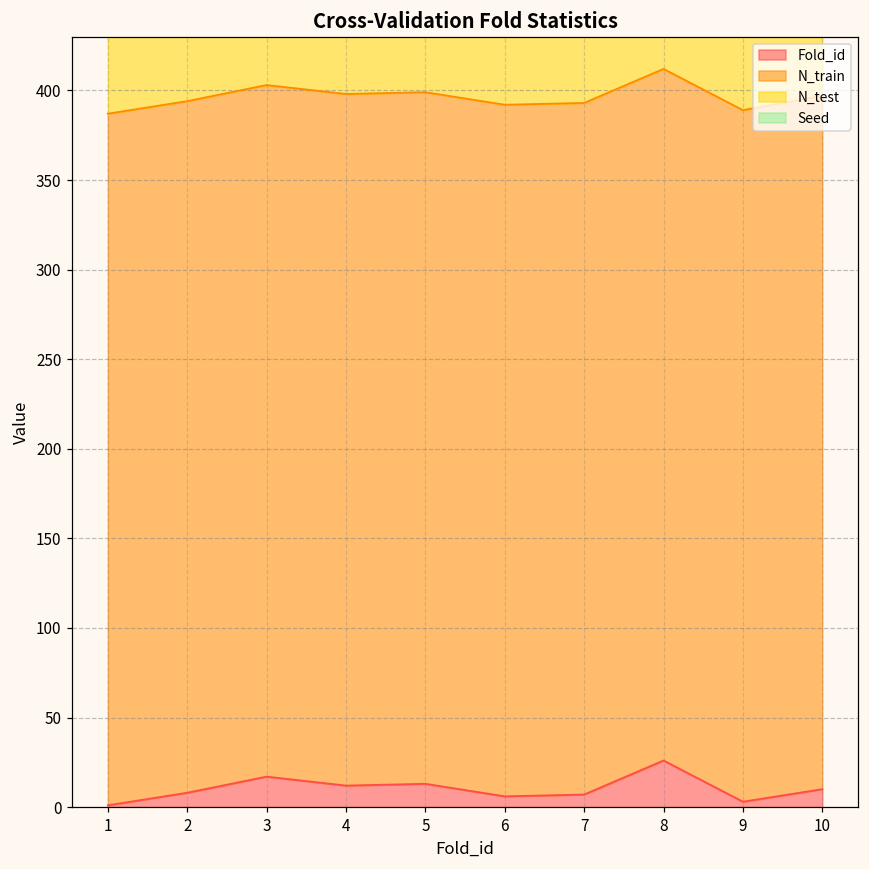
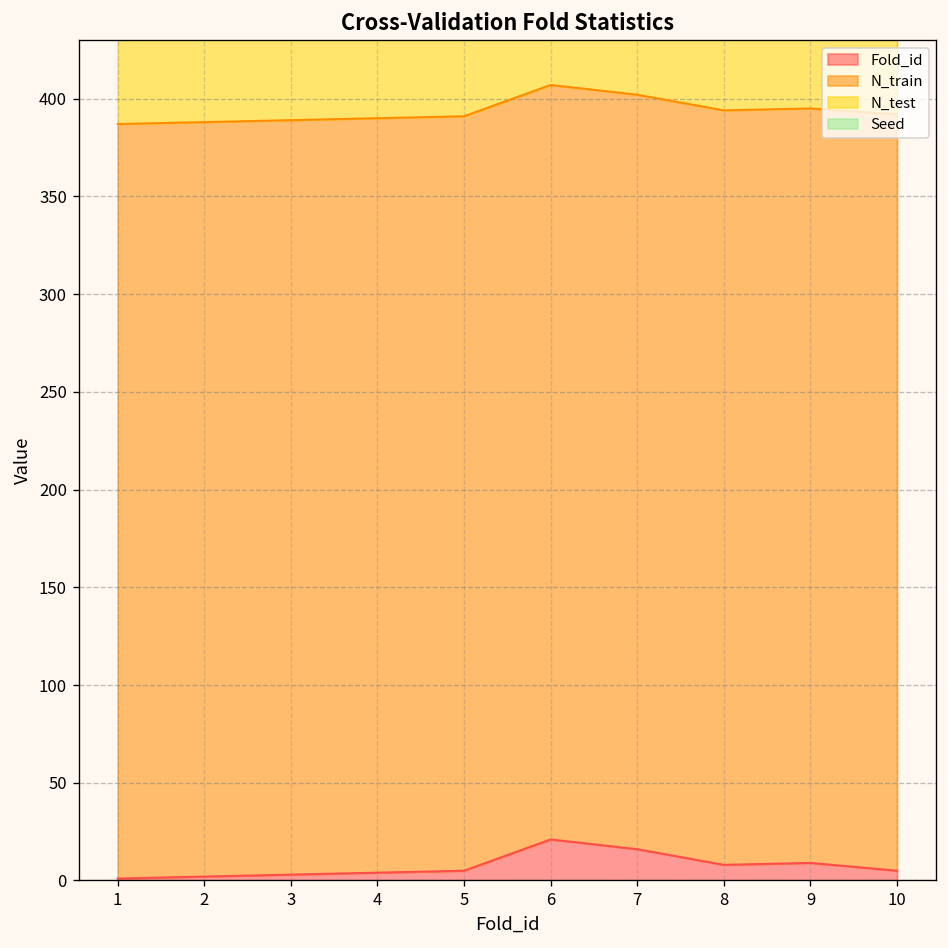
Fold_id, 2: 8 -> 2
Fold_id, 3: 17 -> 3
Fold_id, 4: 12 -> 4
Fold_id, 5: 13 -> 5
Fold_id, 6: 6 -> 21
Fold_id, 7: 7 -> 16
Fold_id, 8: 26 -> 8
Fold_id, 9: 3 -> 9
Fold_id, 10: 10 -> 5
